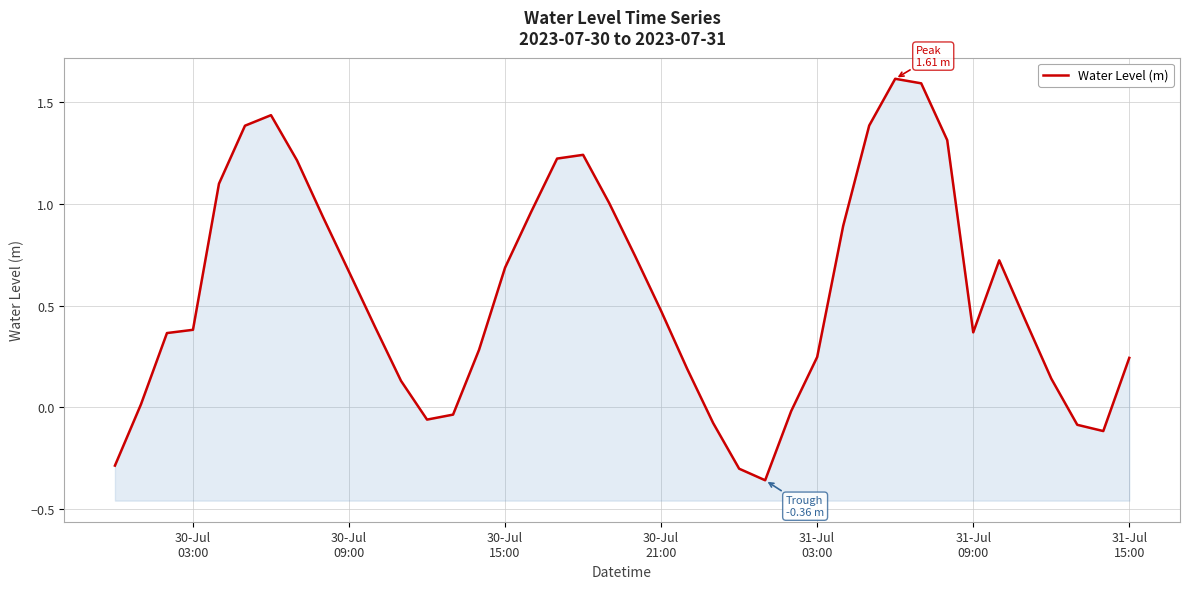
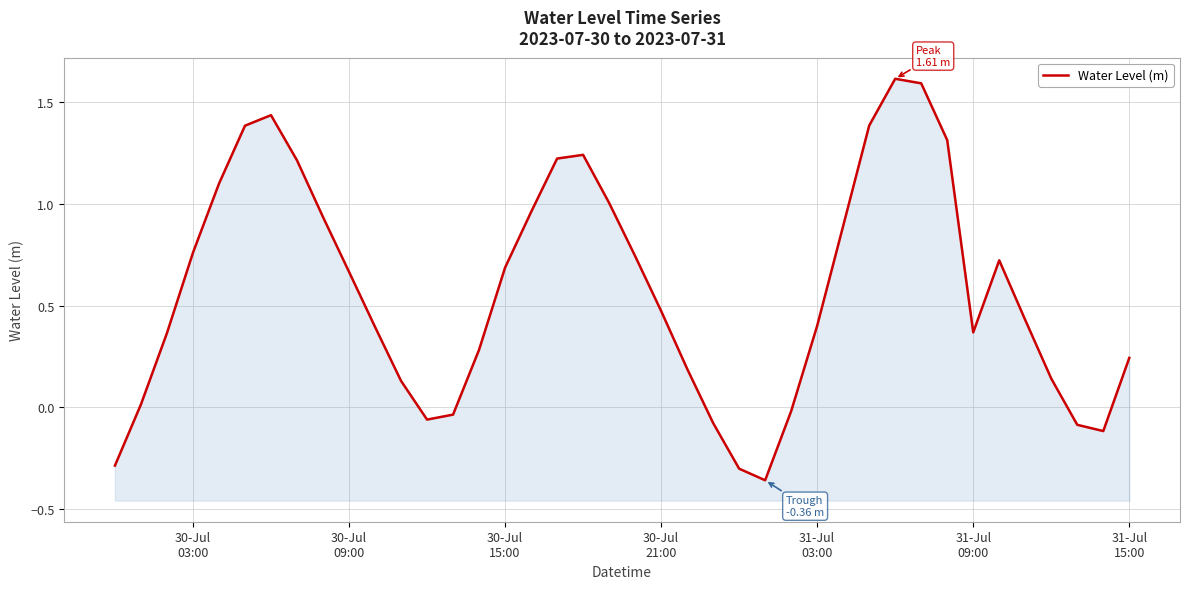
30-Jul 03:00: 0.38 -> 0.76
31-Jul 03:00: 0.25 -> 0.40
